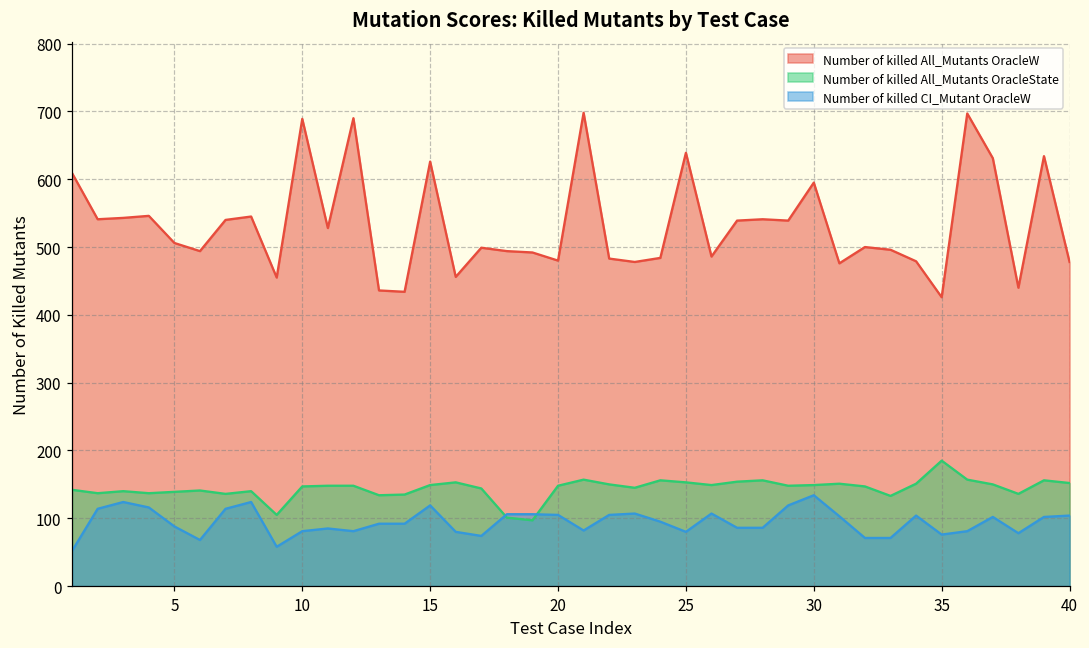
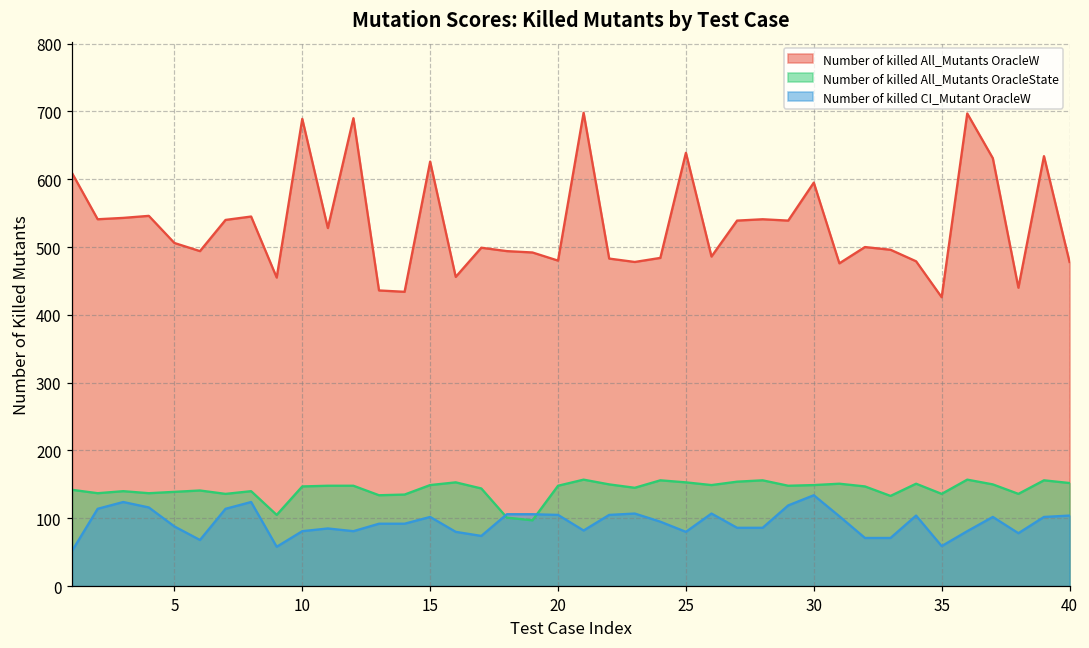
Number of killed CI_Mutant OracleW, 15: 120 -> 100
Number of killed All_Mutants OracleState, 35: 190 -> 140
Number of killed CI_Mutant OracleW, 35: 80 -> 60
